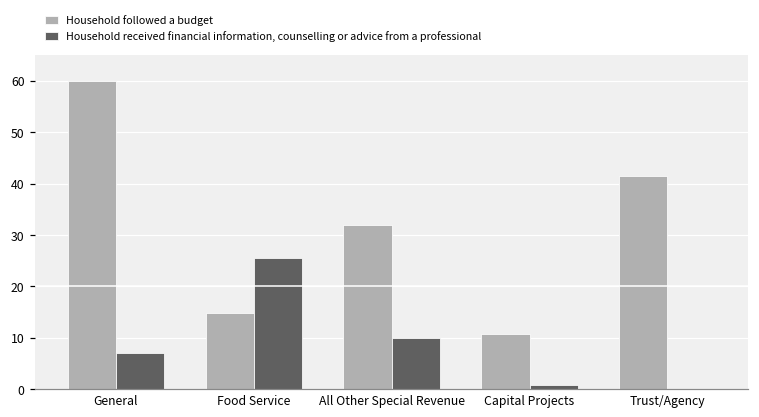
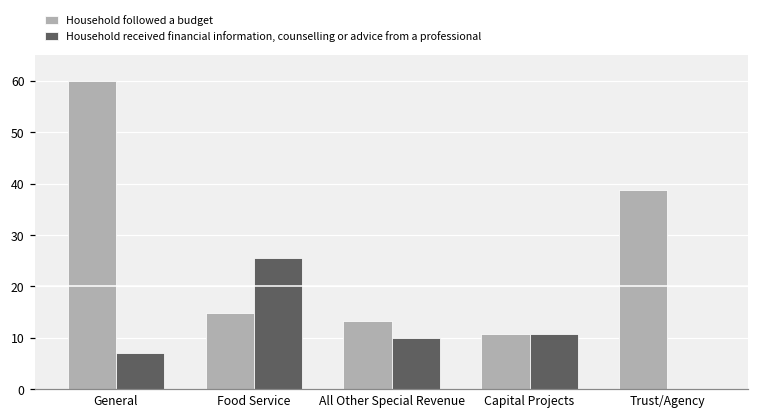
Household followed a budget, All Other Special Revenue: 32 -> 13
Household received financial information, counselling or advice from a professional, Capital Projects: 1 -> 11
Household followed a budget, Trust/Agency: 41 -> 39
